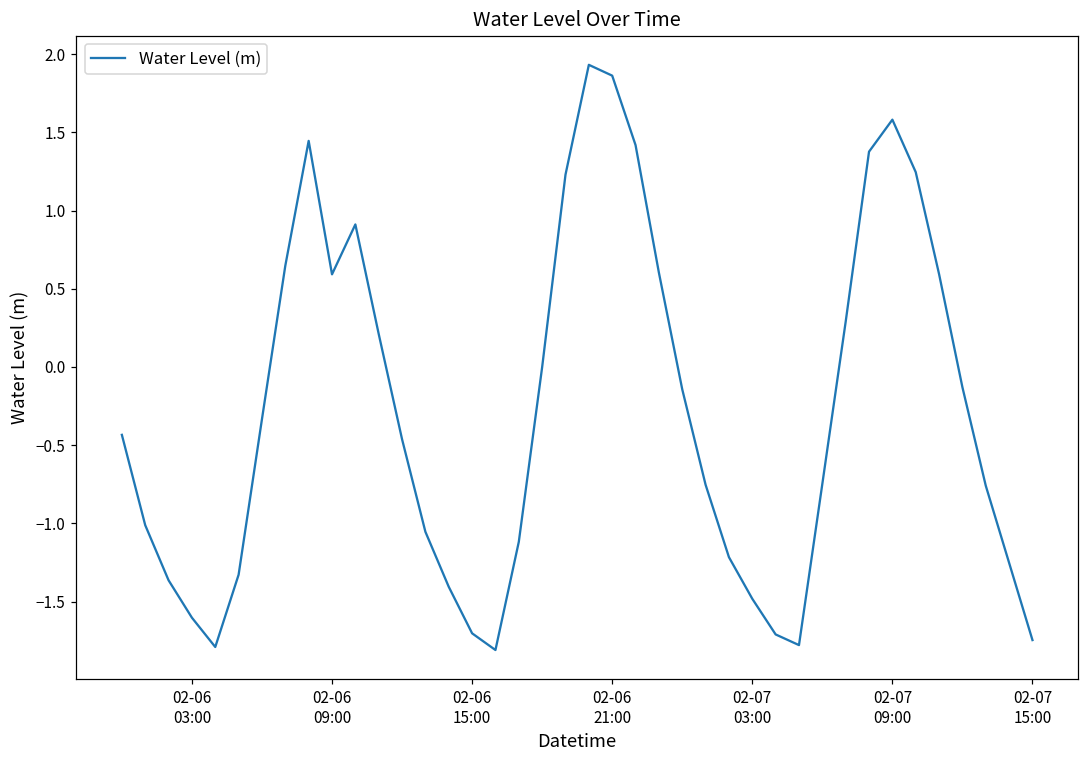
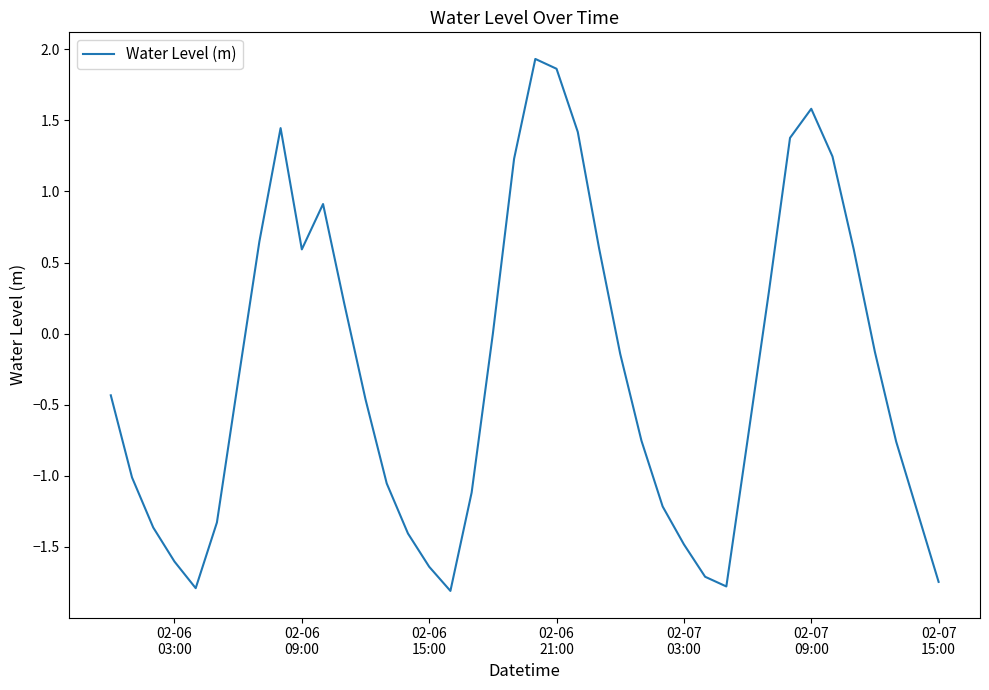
02-06 15:00: -1.70 -> -1.64
